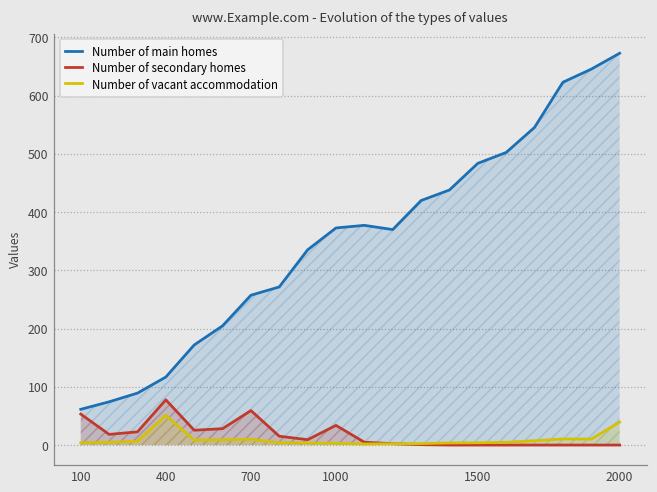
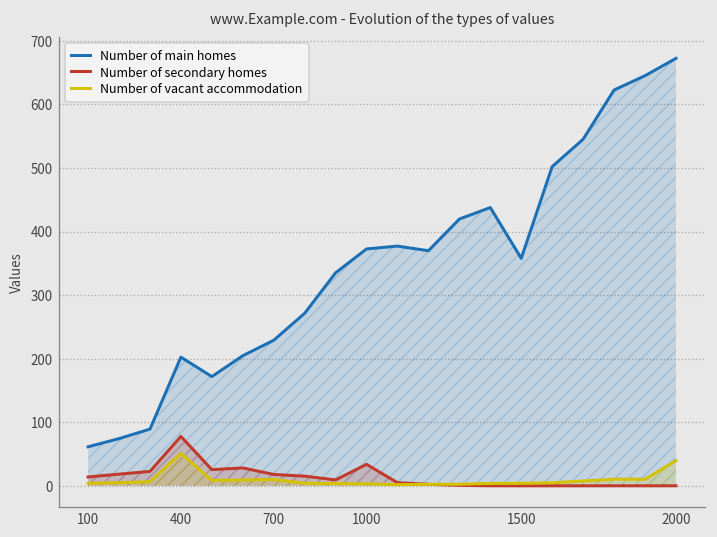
Number of secondary homes, 100: 50 -> 10
Number of main homes, 400: 120 -> 200
Number of main homes, 700: 260 -> 230
Number of secondary homes, 700: 60 -> 20
Number of main homes, 1500: 480 -> 360
